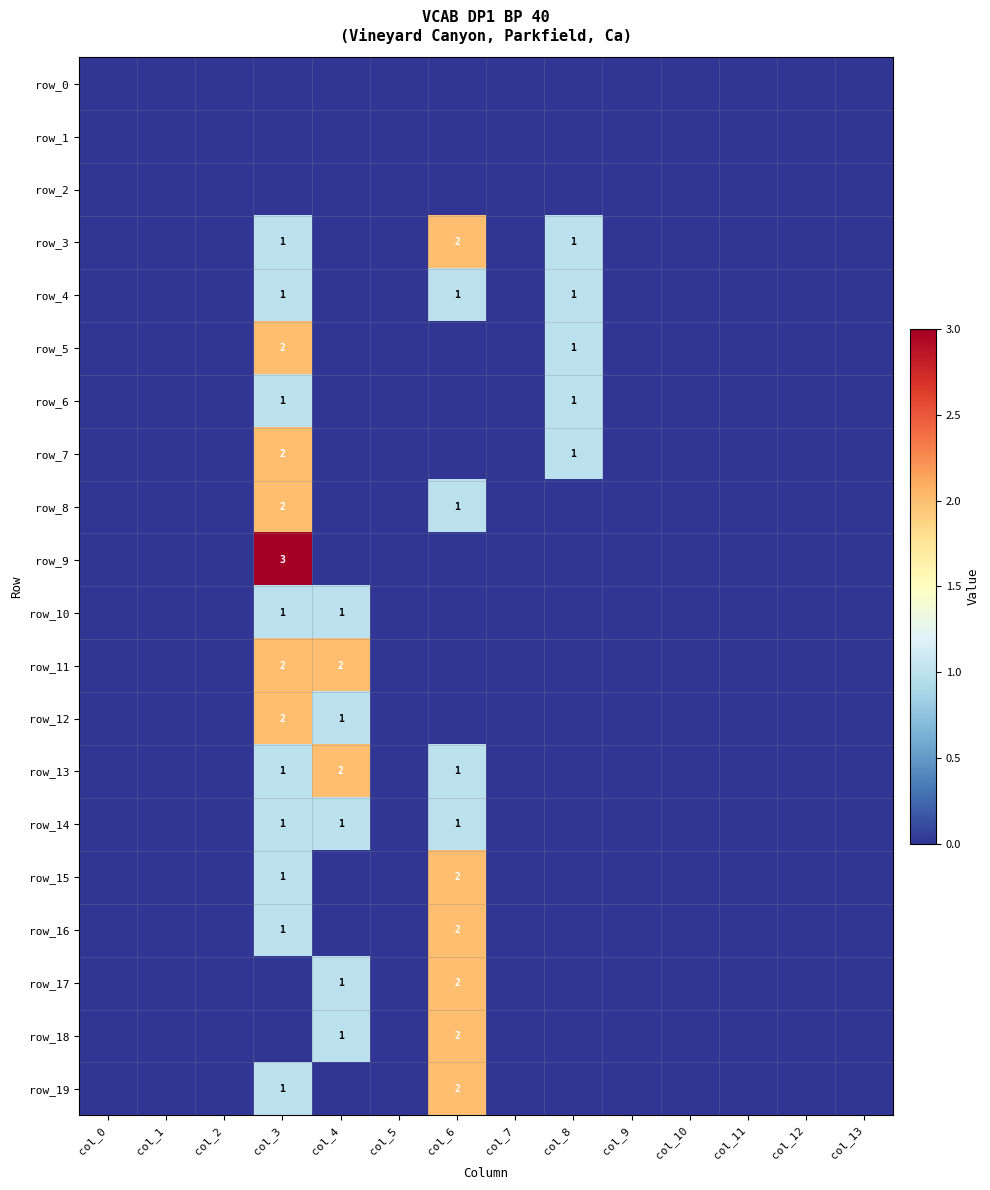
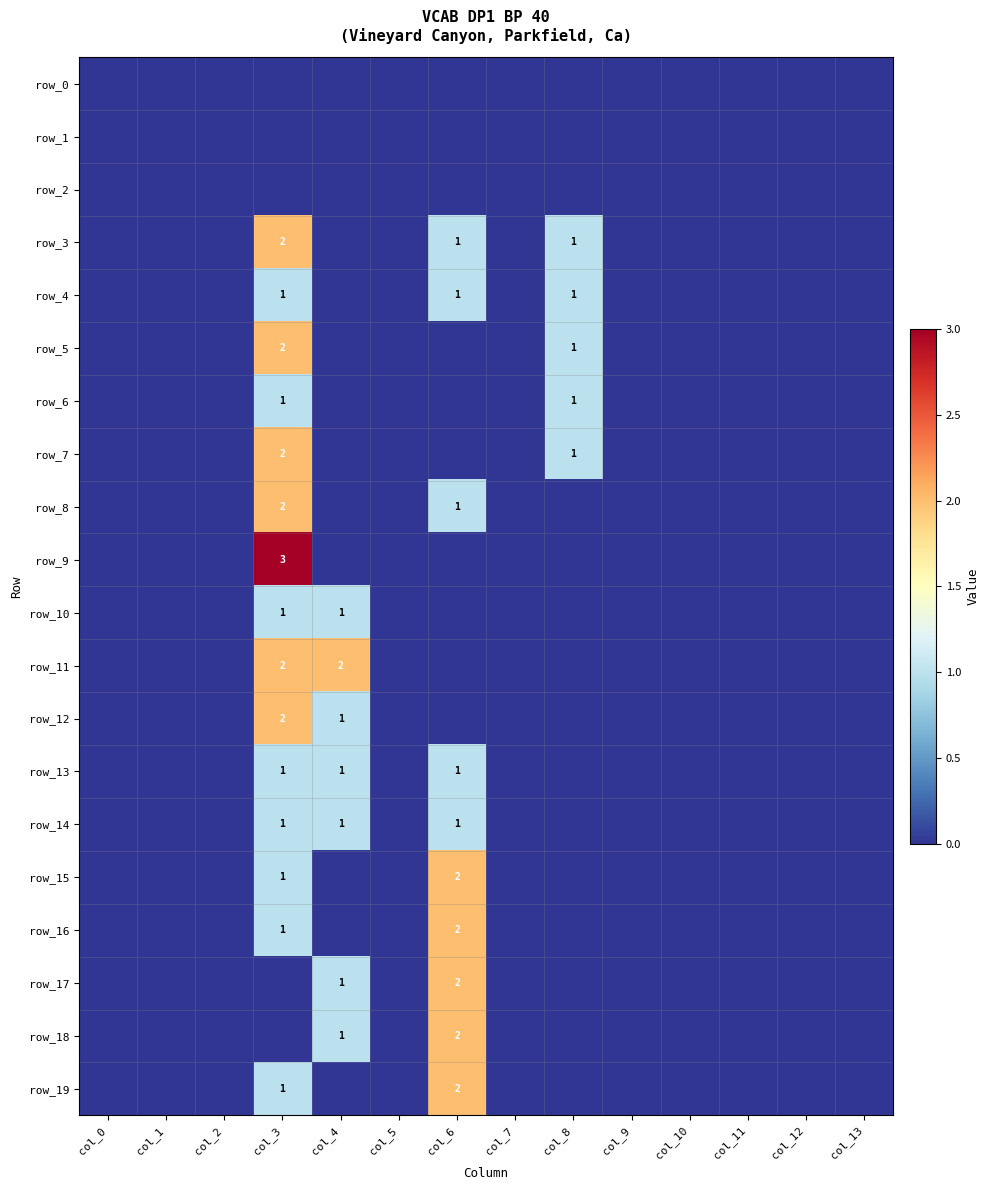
row_3, col_3: 1 -> 2
row_3, col_6: 2 -> 1
row_13, col_4: 2 -> 1
